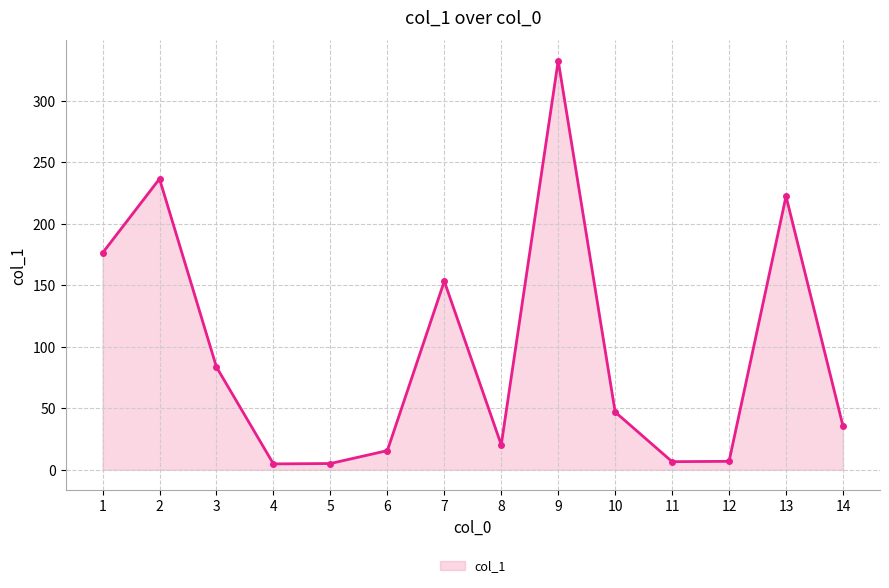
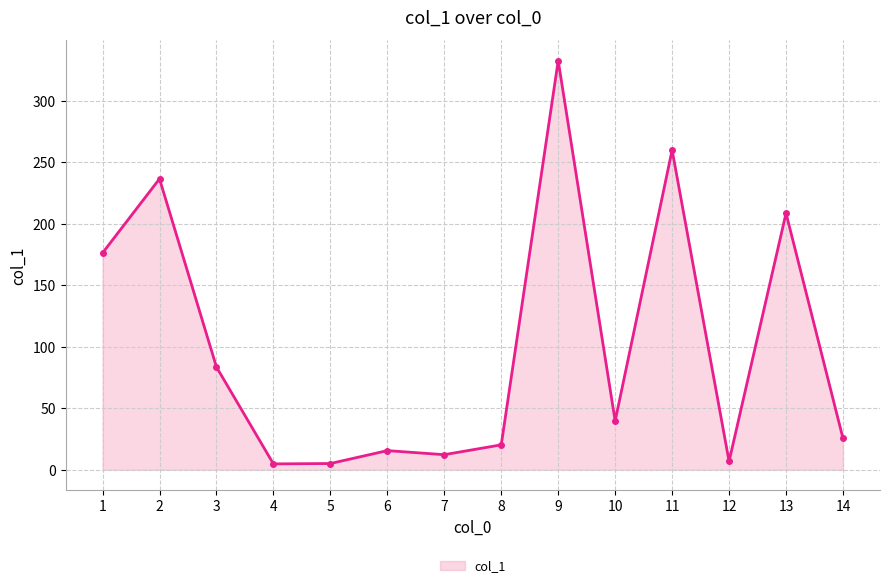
7: 153 -> 12
10: 47 -> 40
11: 7 -> 260
13: 223 -> 209
14: 36 -> 26
